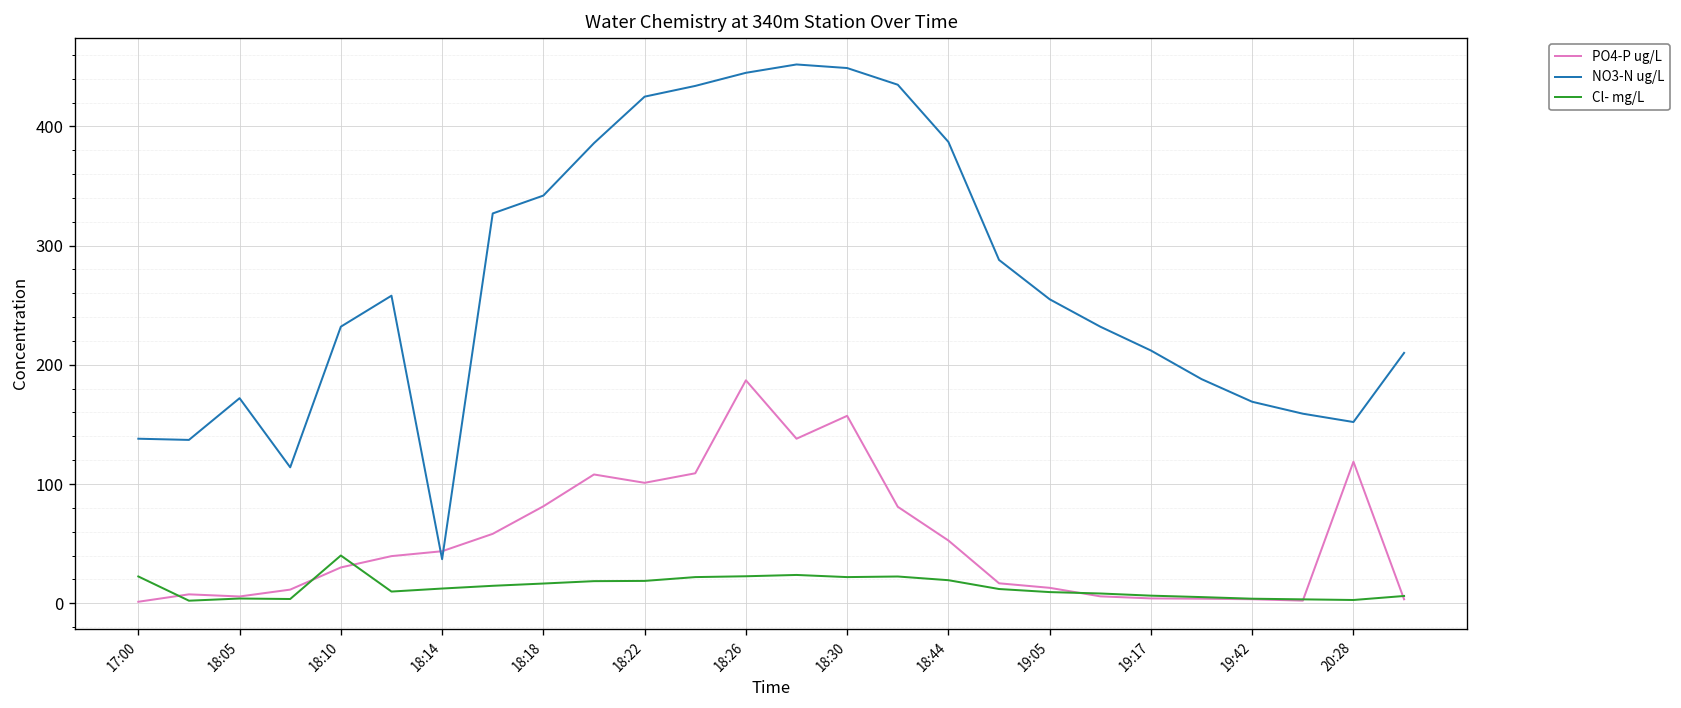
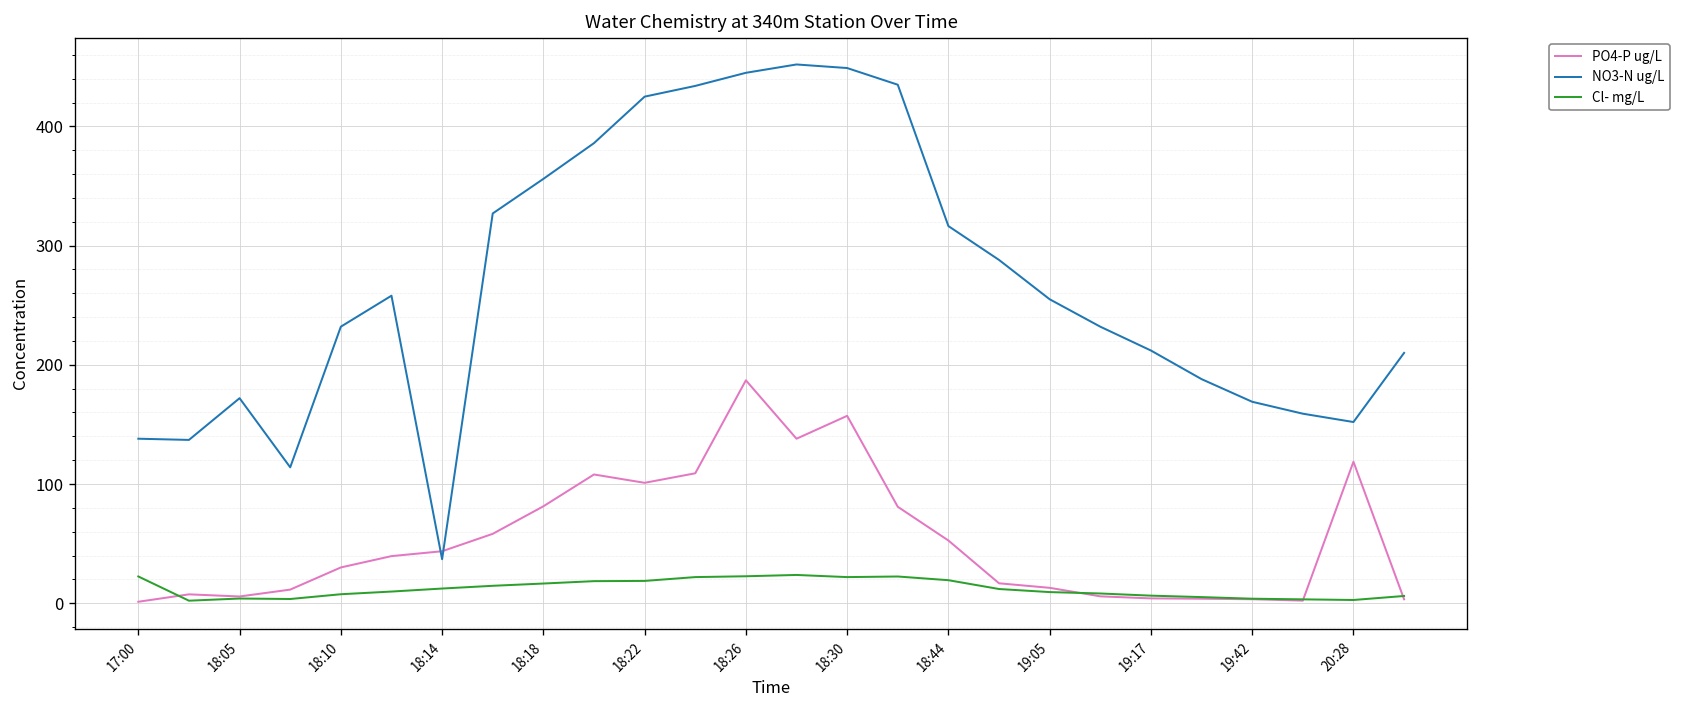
Cl- mg/L, 18:10: 40 -> 10
NO3-N ug/L, 18:18: 340 -> 360
NO3-N ug/L, 18:44: 390 -> 320
